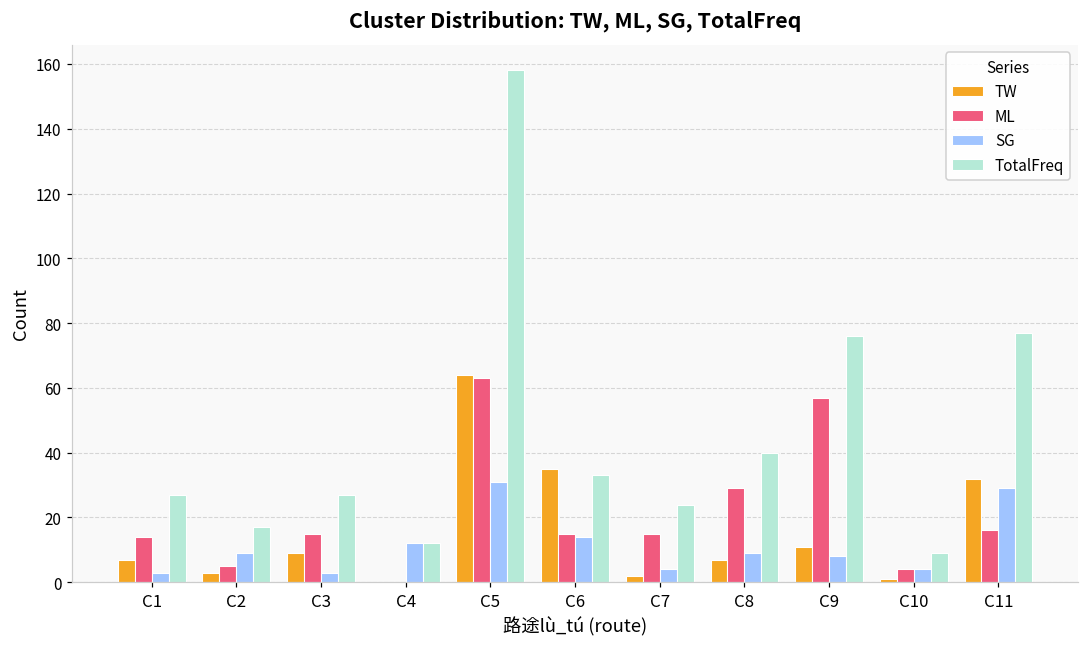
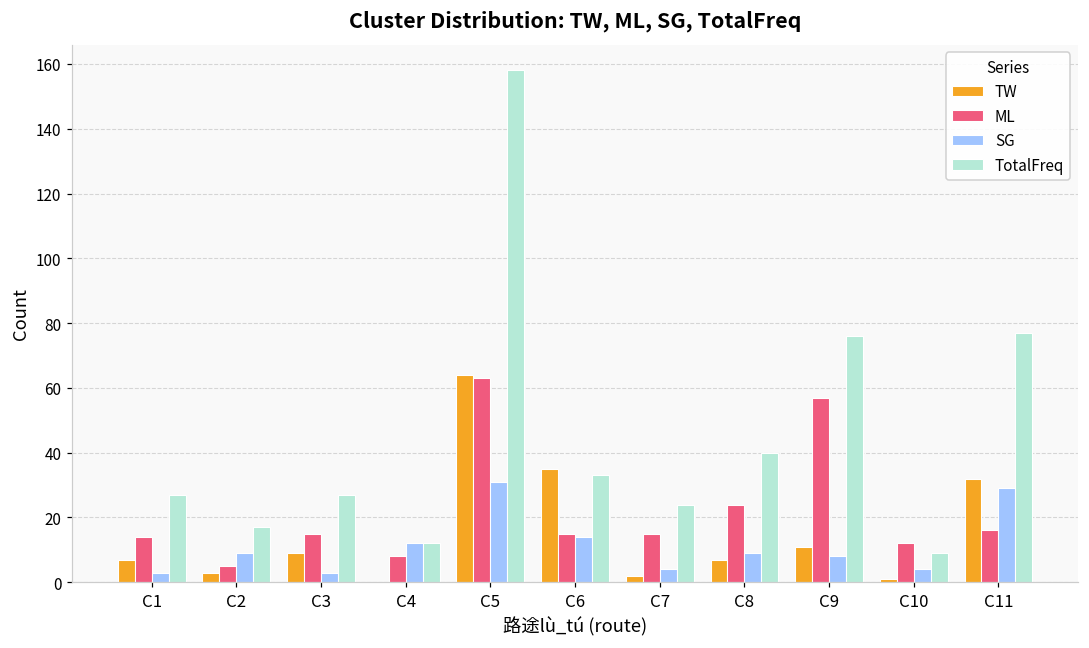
ML, C4: 0 -> 8
ML, C8: 29 -> 24
ML, C10: 4 -> 12
